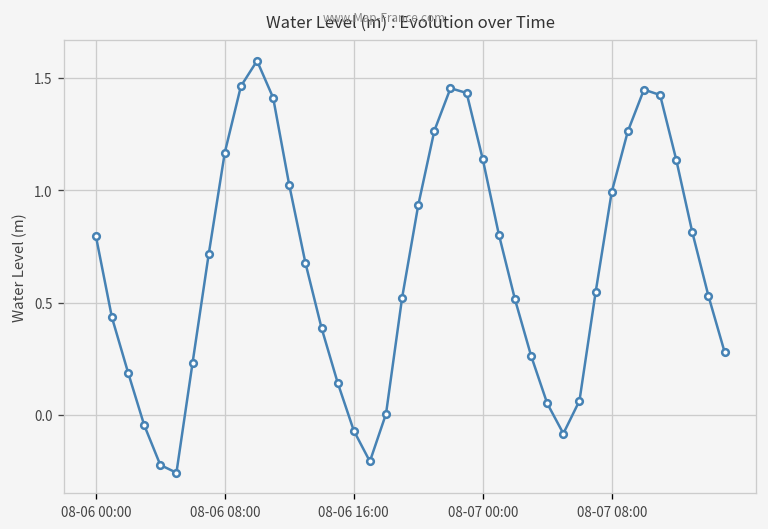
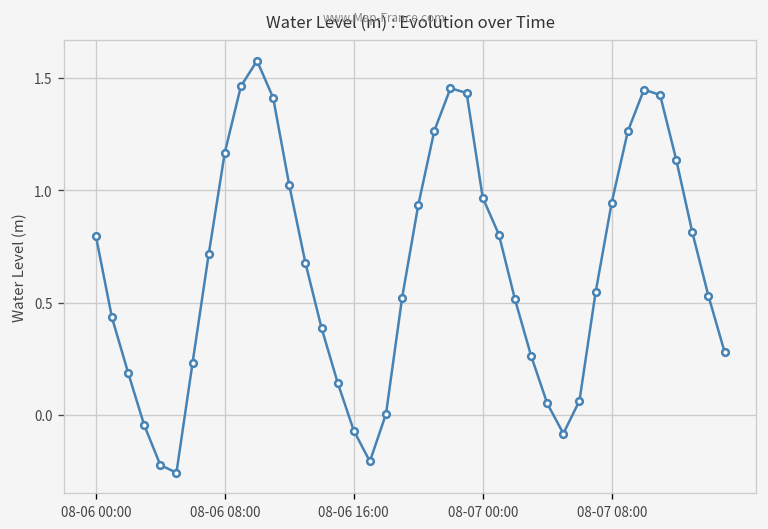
08-07 00:00: 1.14 -> 0.97
08-07 08:00: 0.99 -> 0.95
